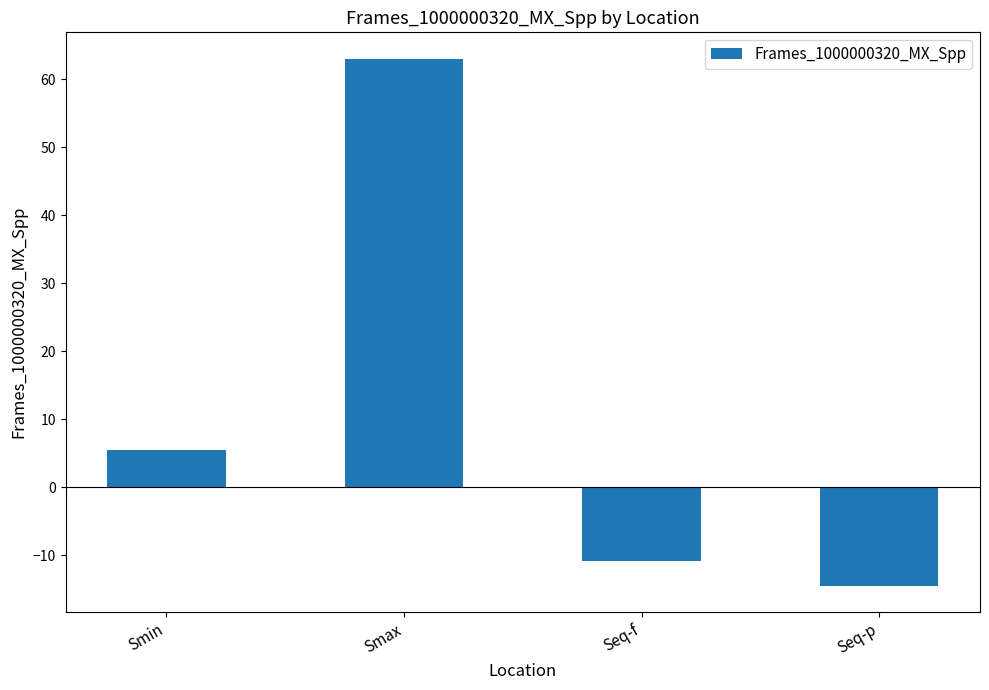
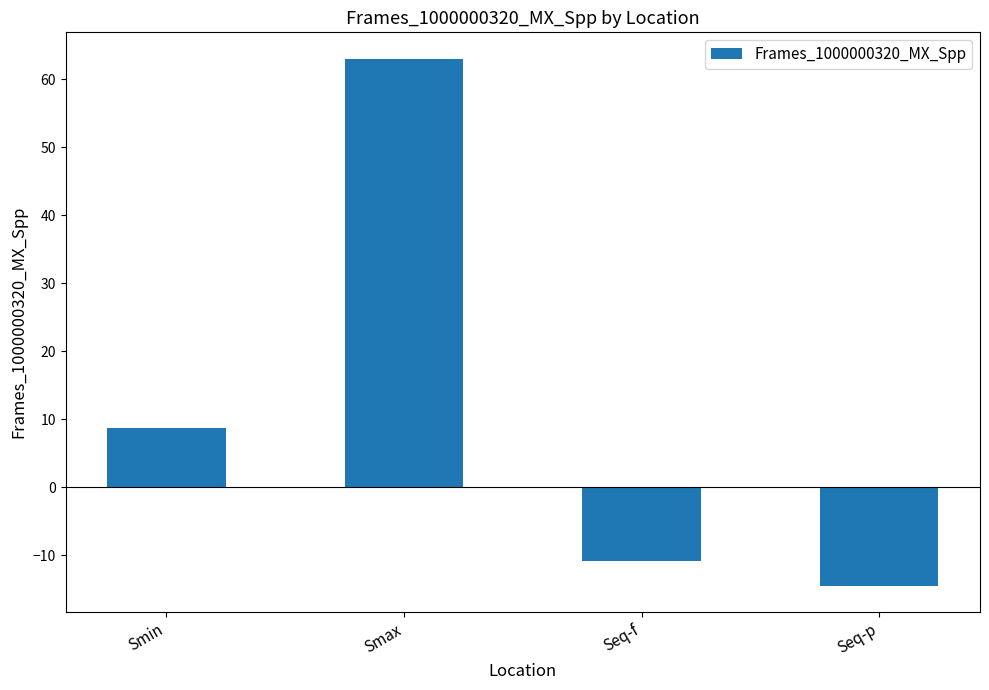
Smin: 5 -> 9
